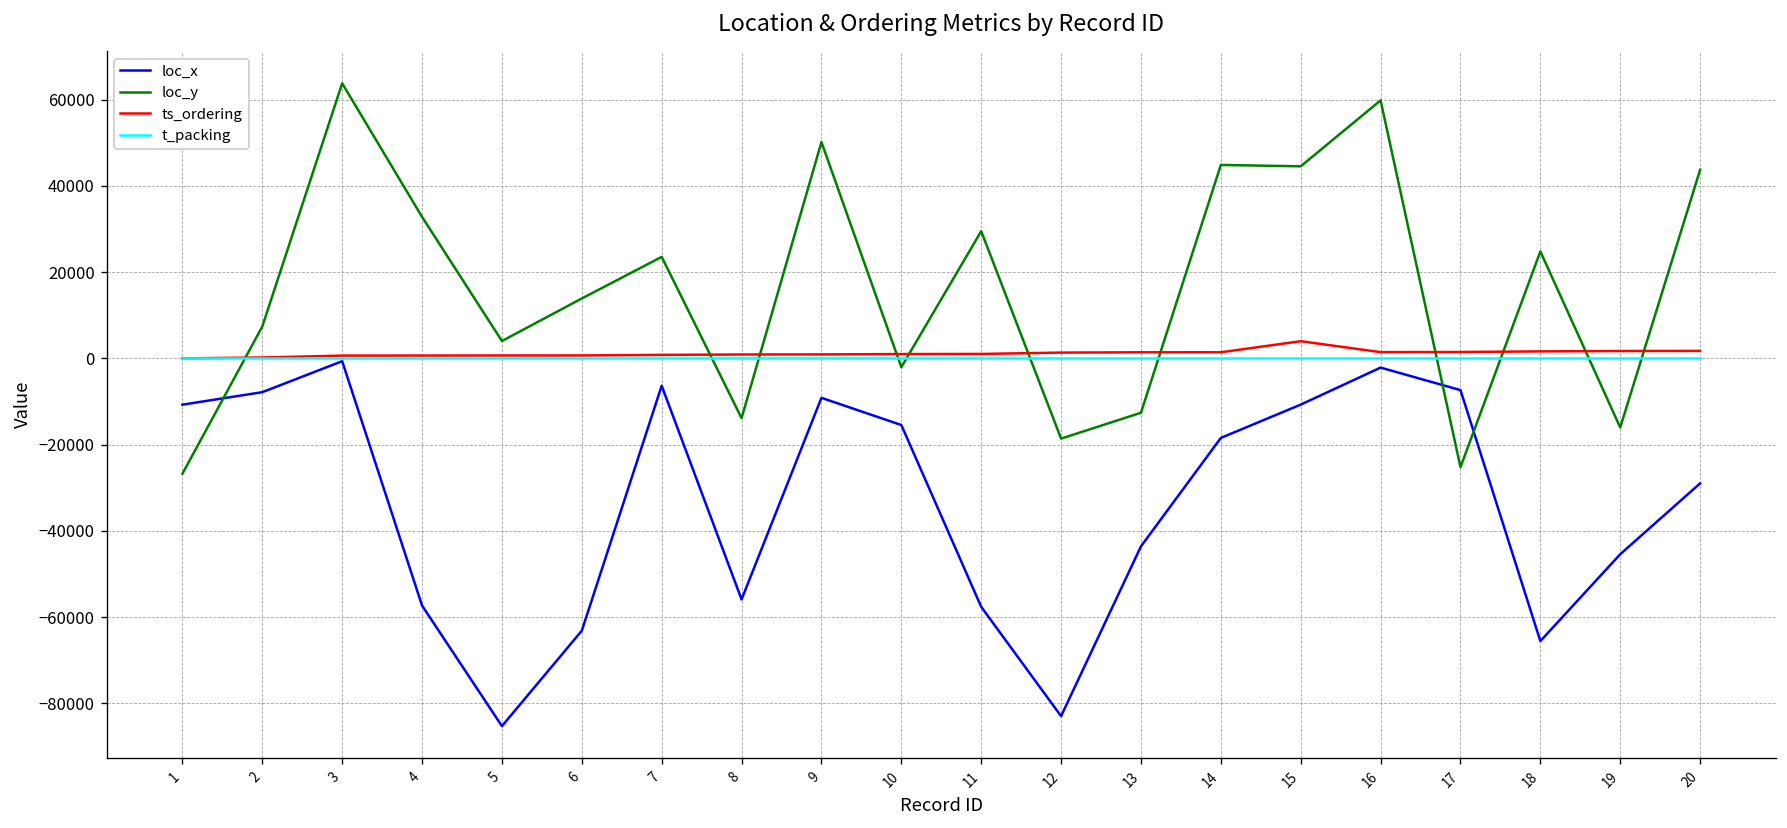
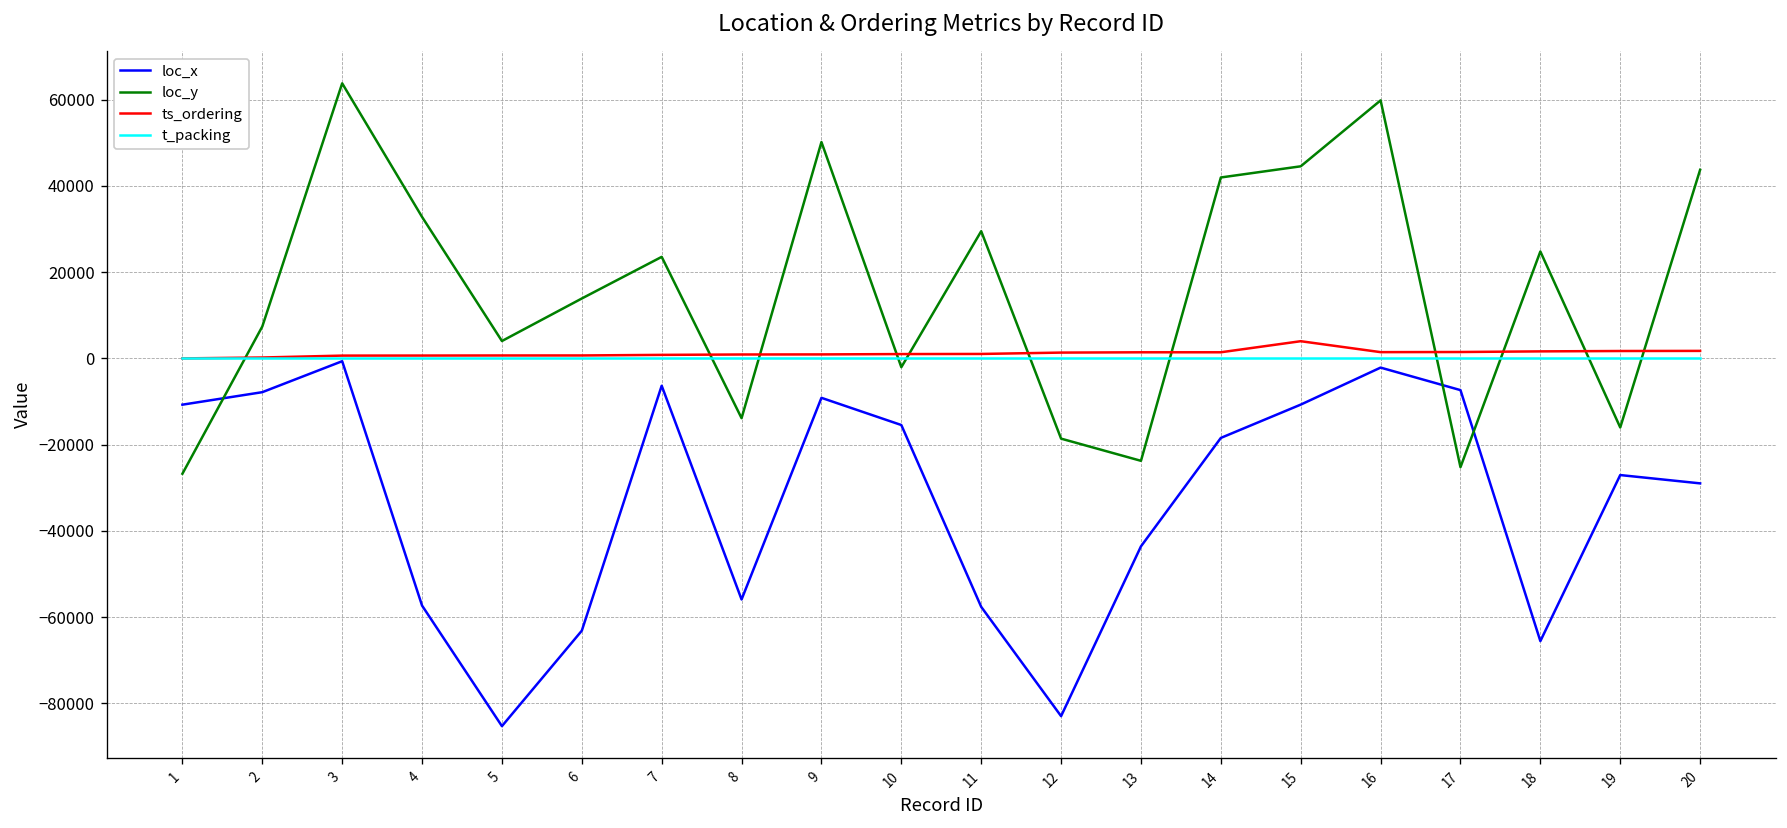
loc_y, 13: -13000 -> -24000
loc_y, 14: 45000 -> 42000
loc_x, 19: -45000 -> -27000
